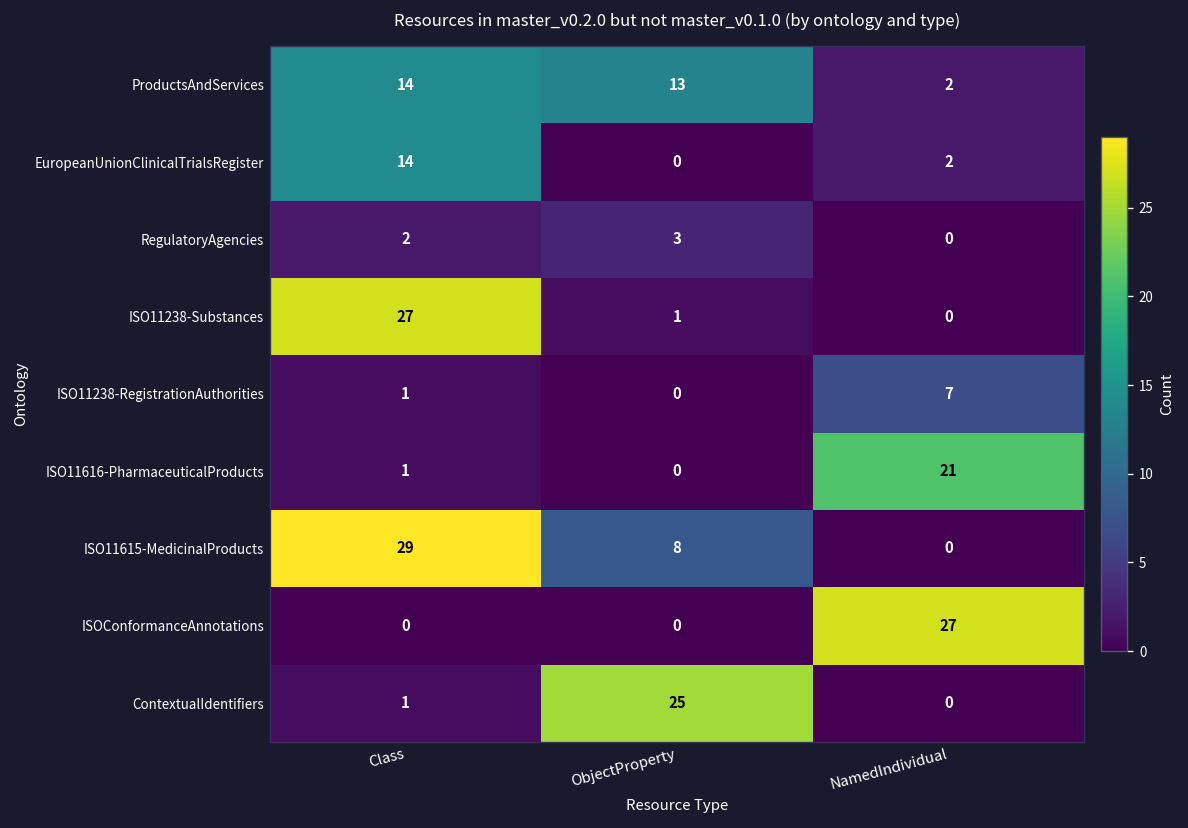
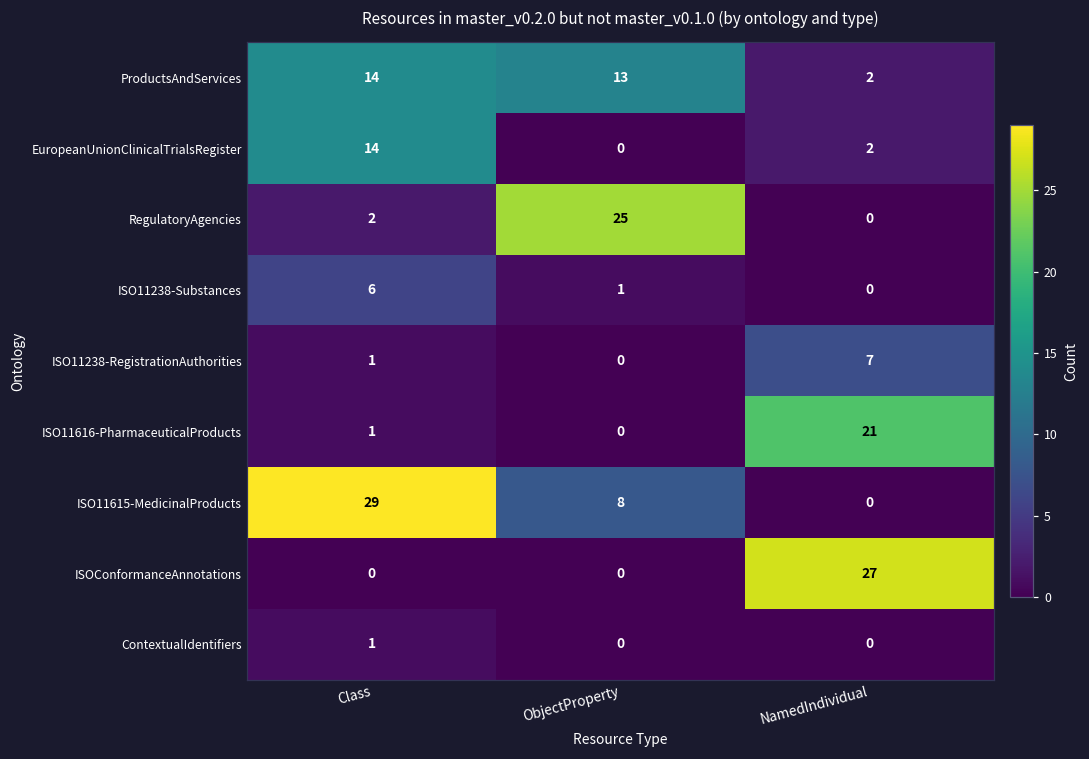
RegulatoryAgencies, ObjectProperty: 3 -> 25
ISO11238-Substances, Class: 27 -> 6
ContextualIdentifiers, ObjectProperty: 25 -> 0
